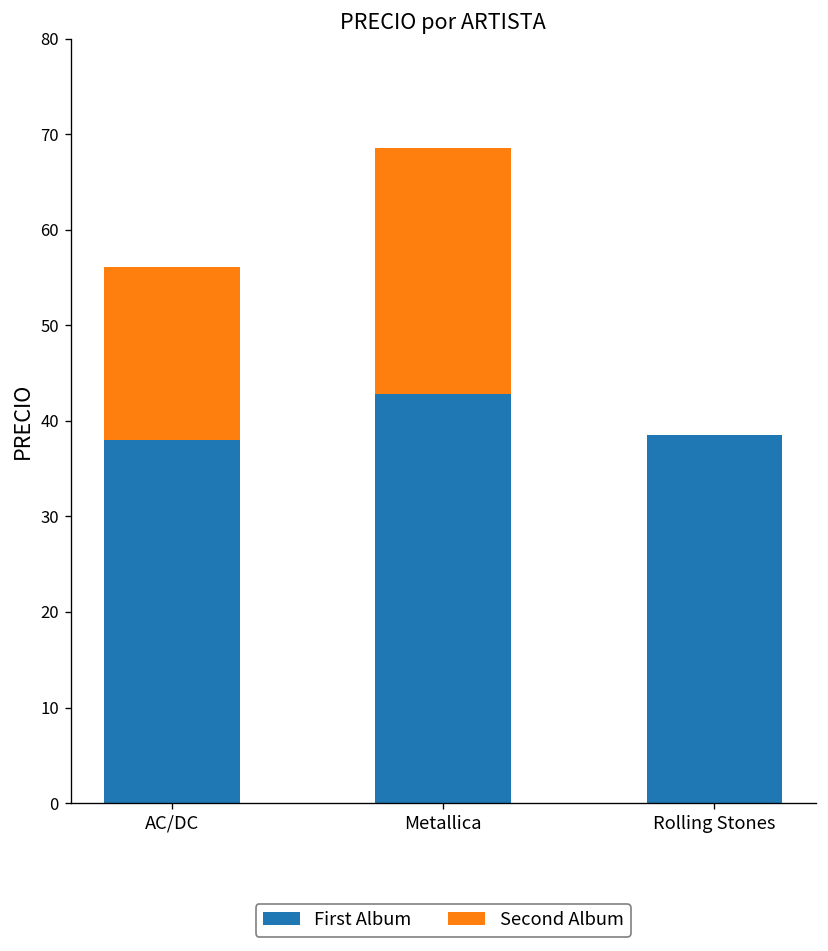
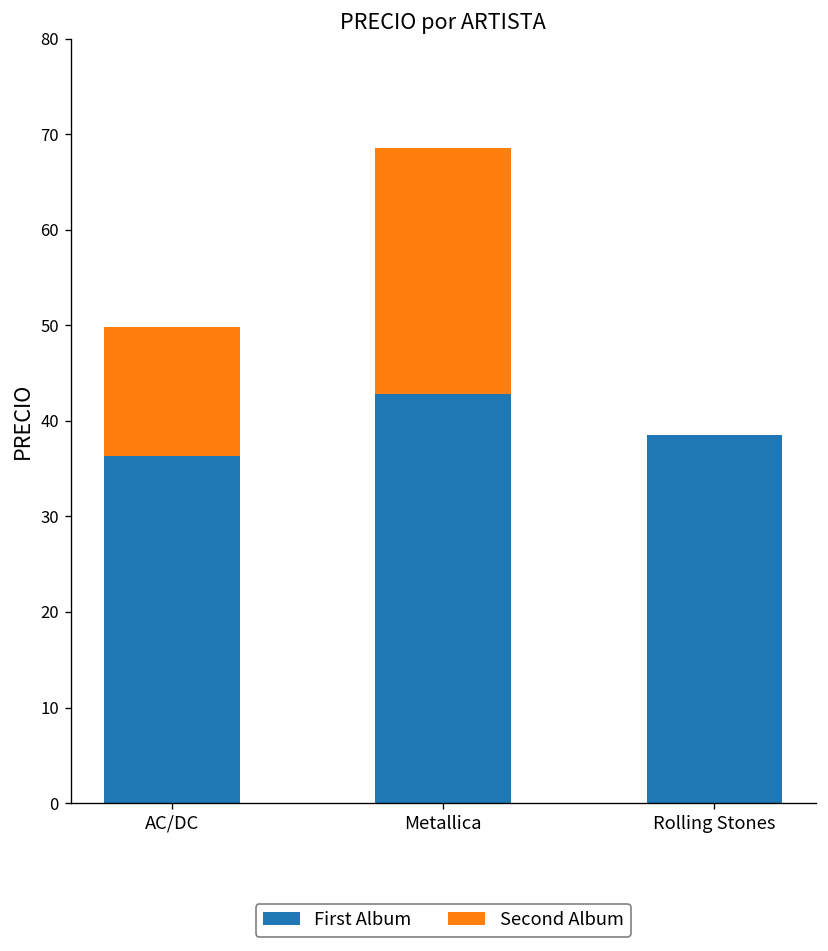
First Album, AC/DC: 38 -> 36
Second Album, AC/DC: 18 -> 14
